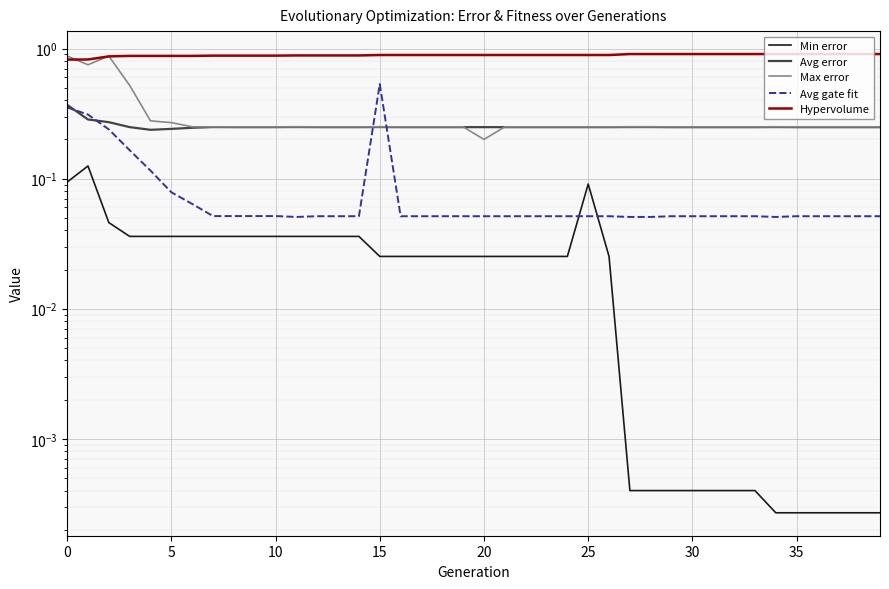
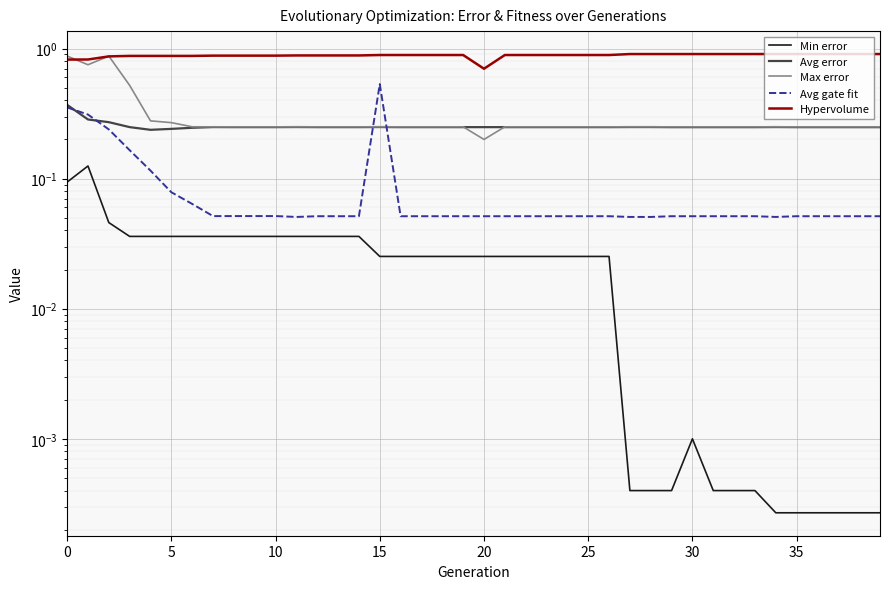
Hypervolume, 20: 0.9 -> 0.7
Min error, 25: 0.09 -> 0.025
Min error, 30: 0.0004 -> 0.0010
